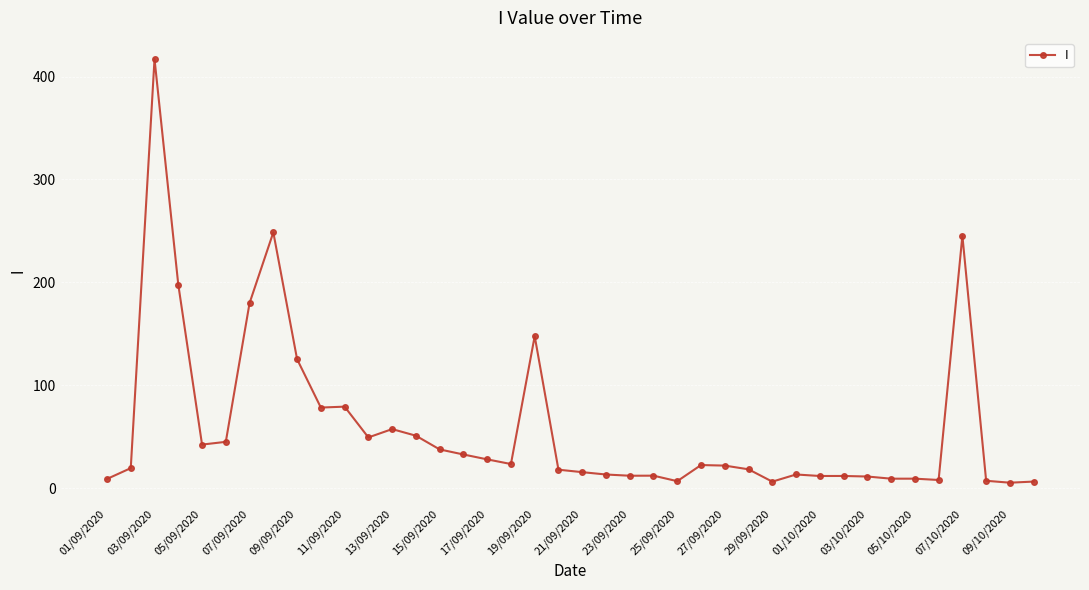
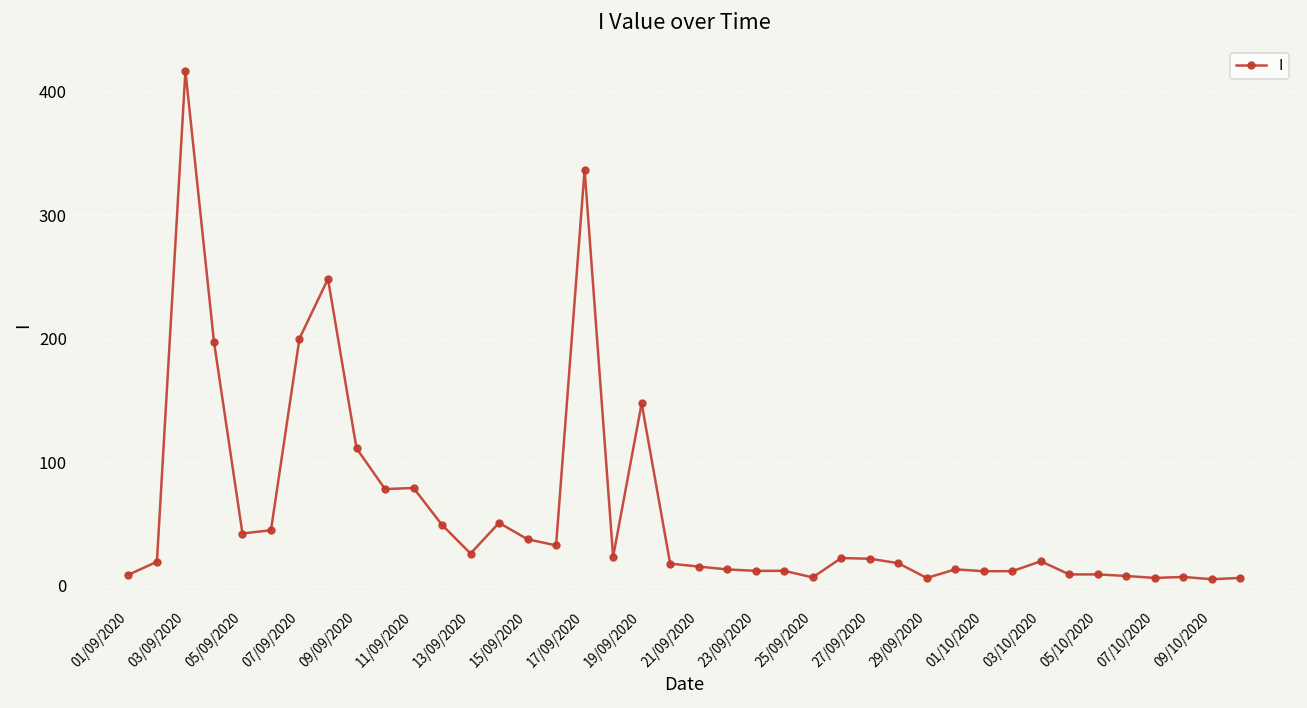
07/09/2020: 180 -> 200
09/09/2020: 125 -> 111
13/09/2020: 57 -> 26
17/09/2020: 28 -> 337
03/10/2020: 11 -> 20
07/10/2020: 245 -> 6
